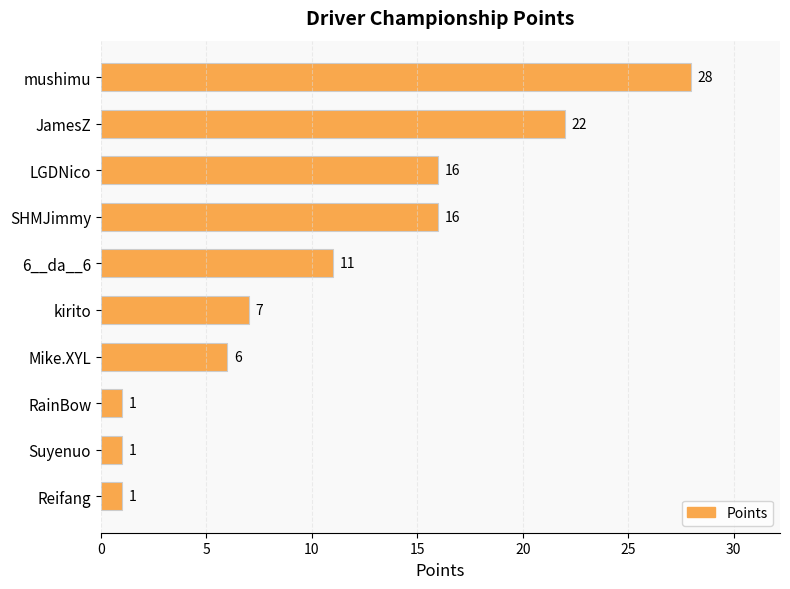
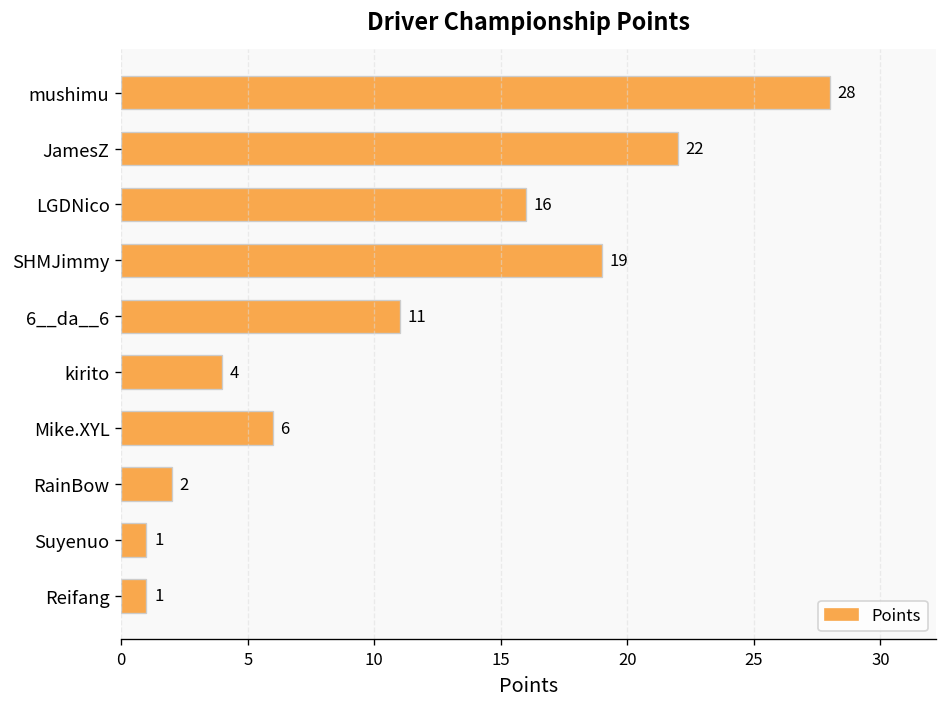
SHMJimmy: 16 -> 19
kirito: 7 -> 4
RainBow: 1 -> 2
